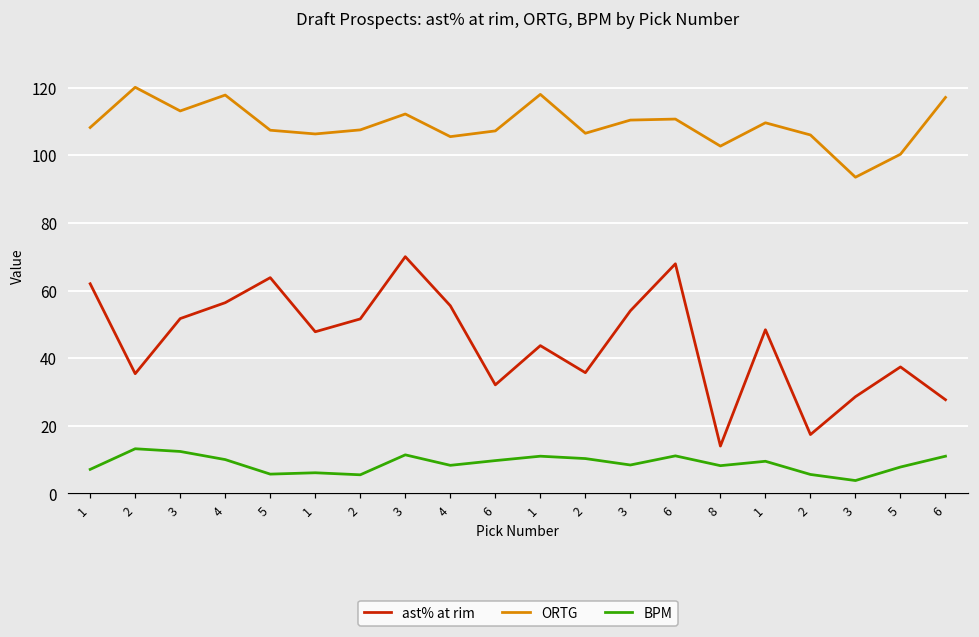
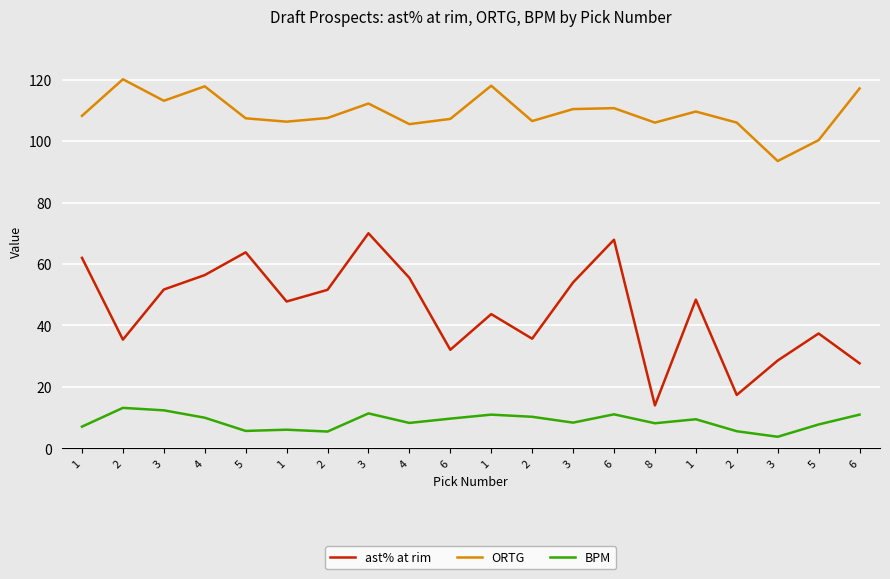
ORTG, 8: 103 -> 106
